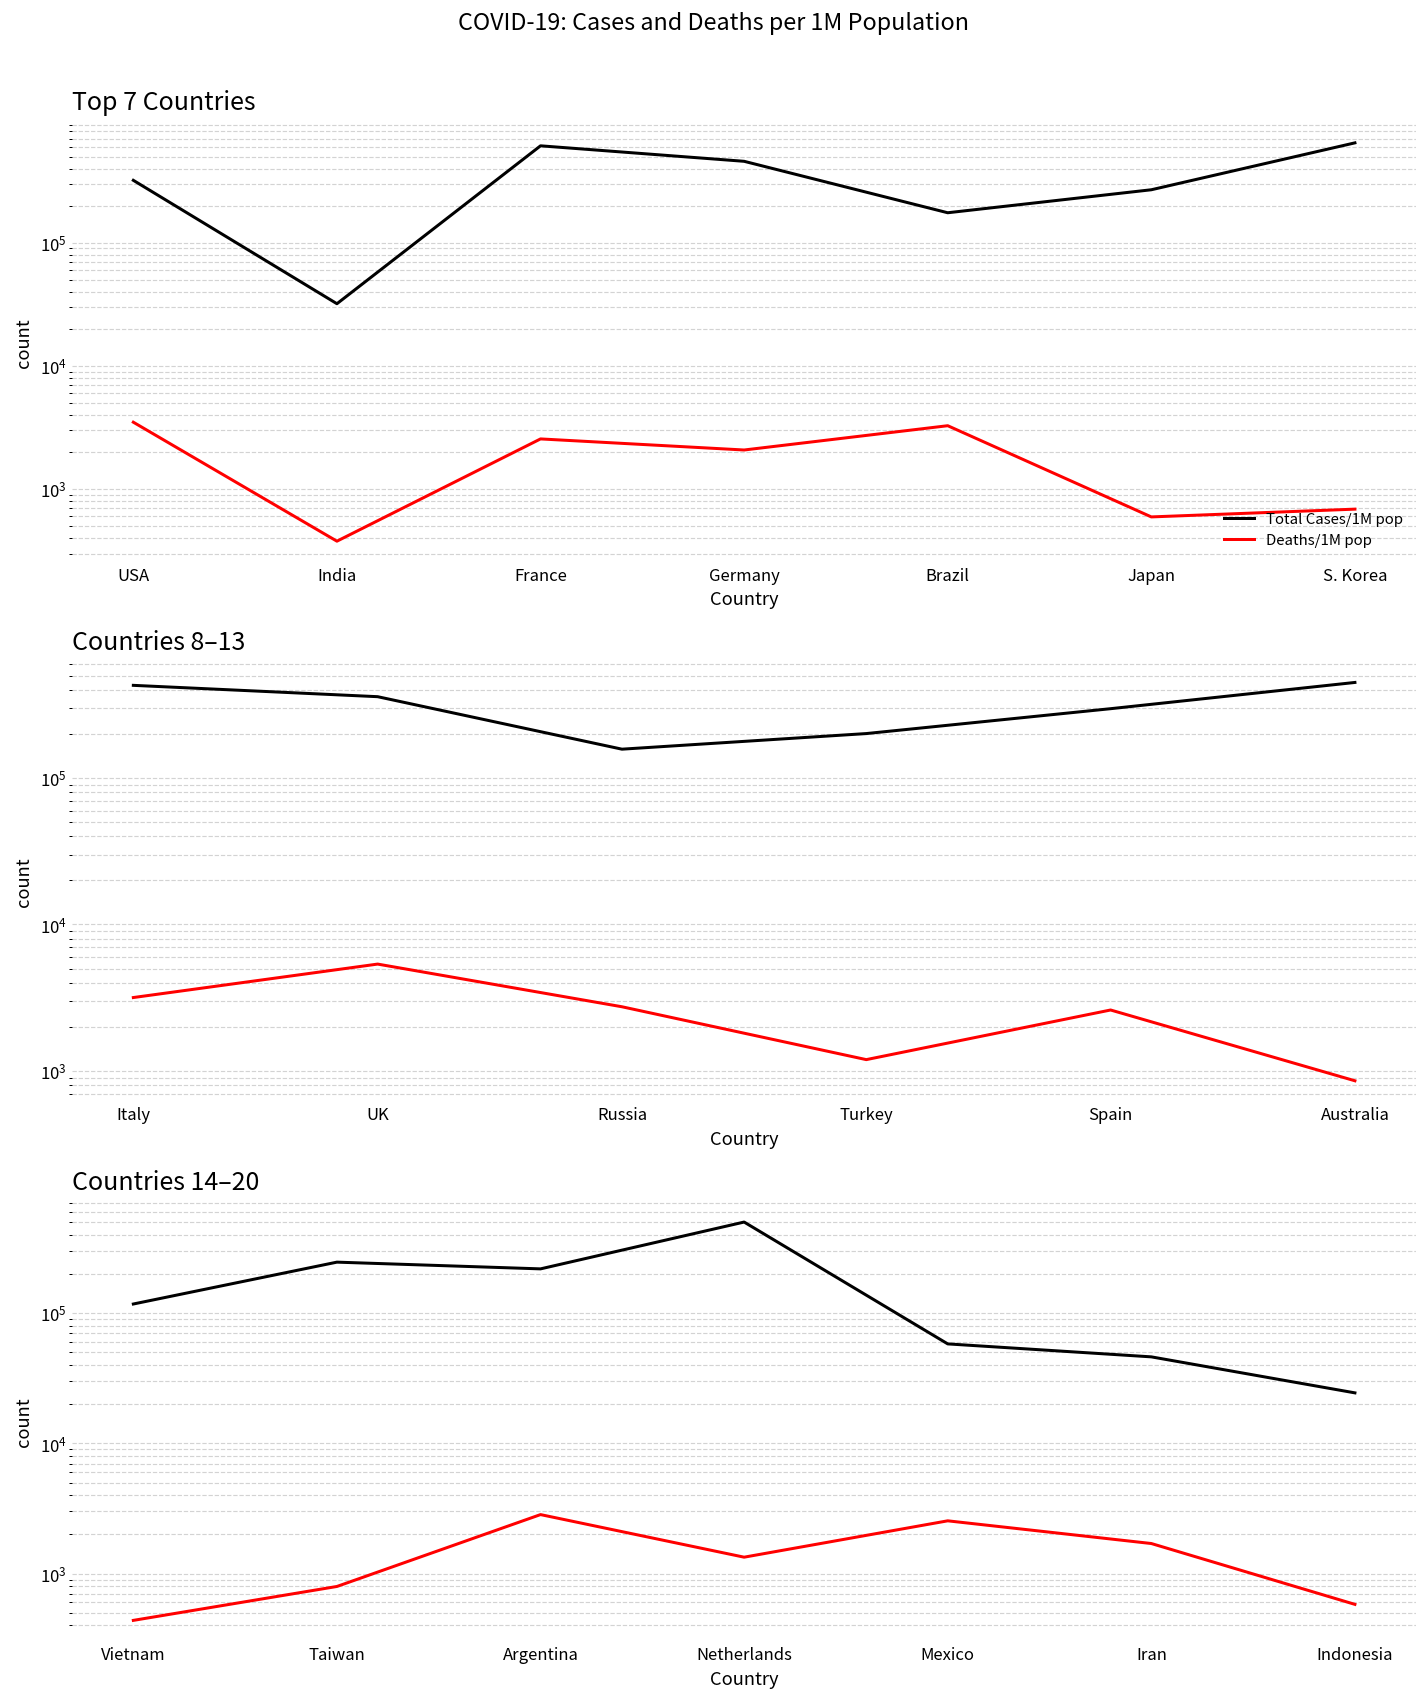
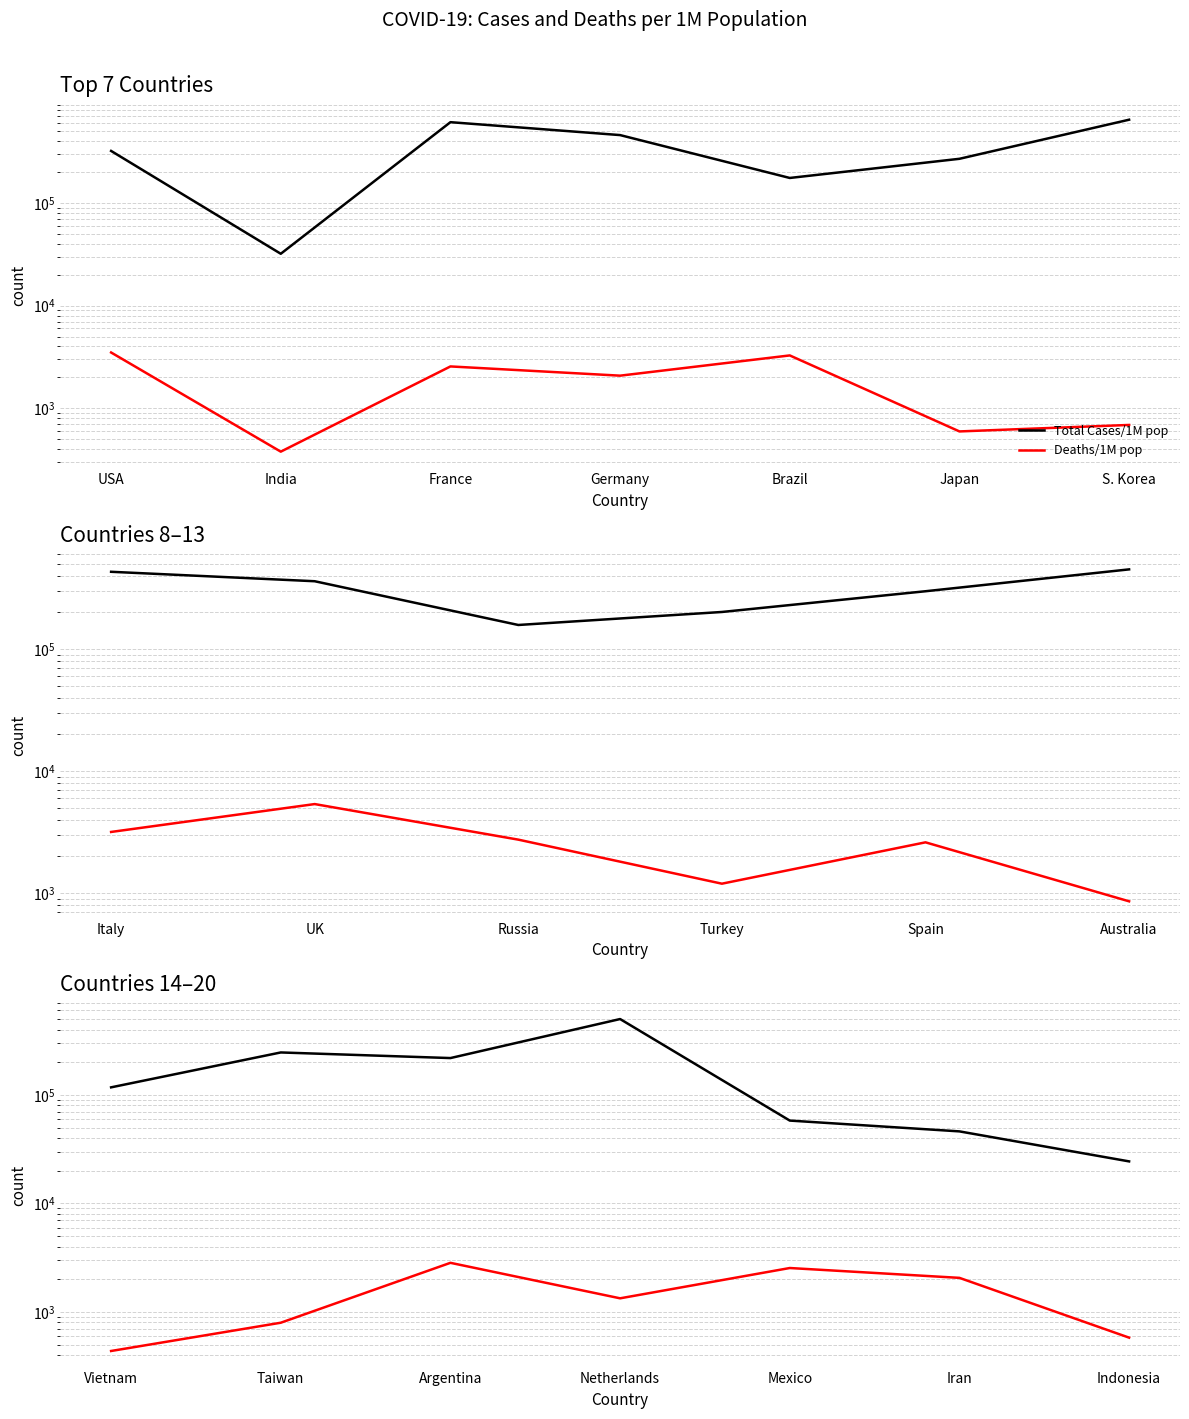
Countries 14–20, Deaths/1M pop, Iran: 1700 -> 2100
